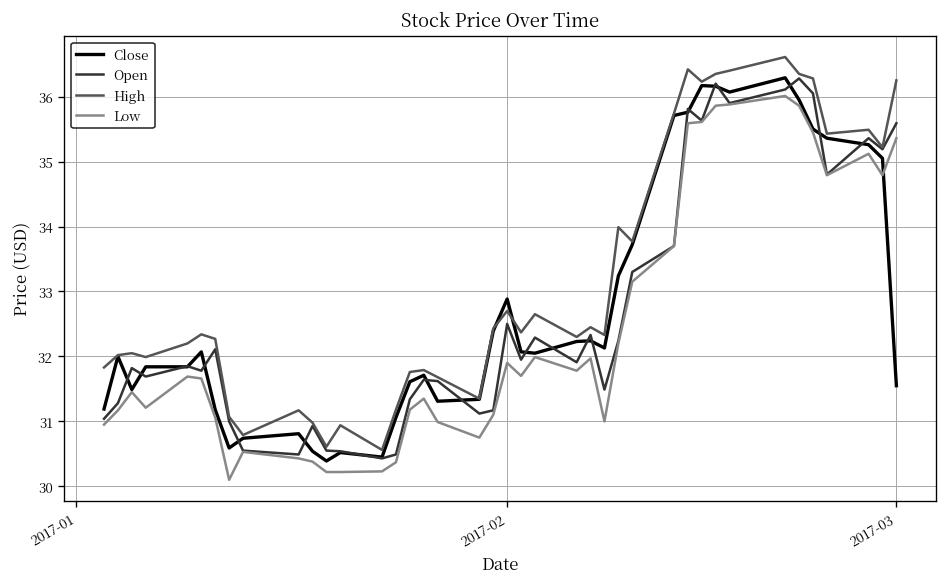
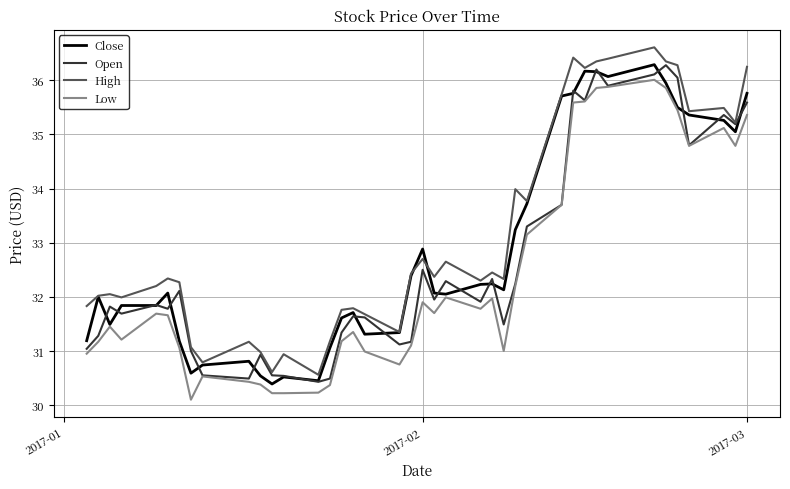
Close, 2017-03: 31.5 -> 35.8
